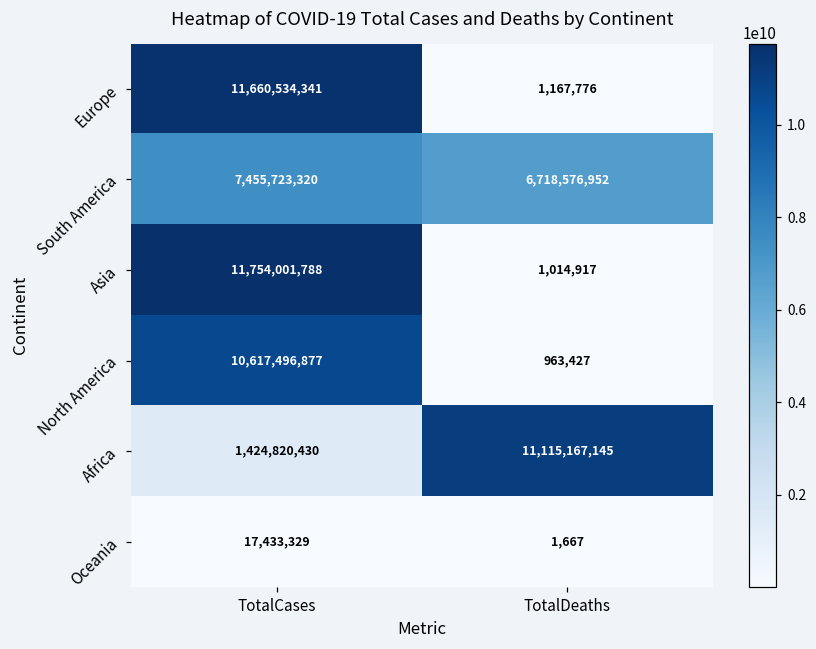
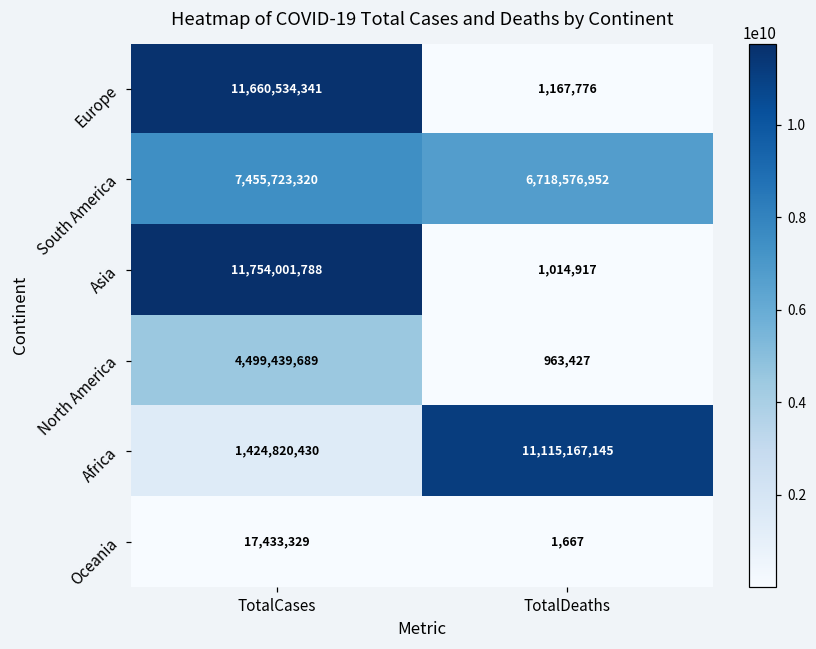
North America, TotalCases: 10,617,496,877 -> 4,499,439,689
